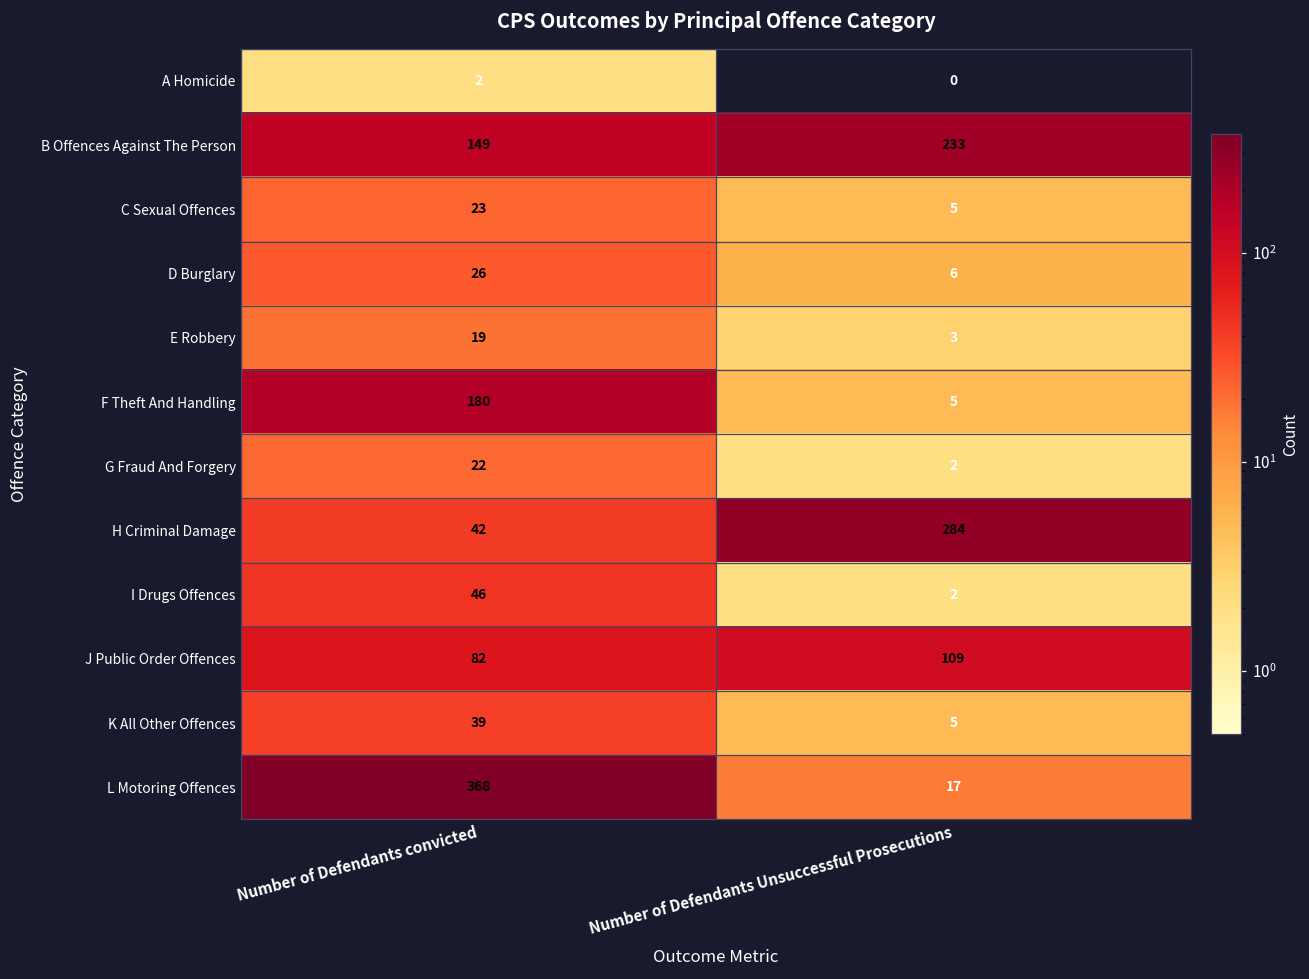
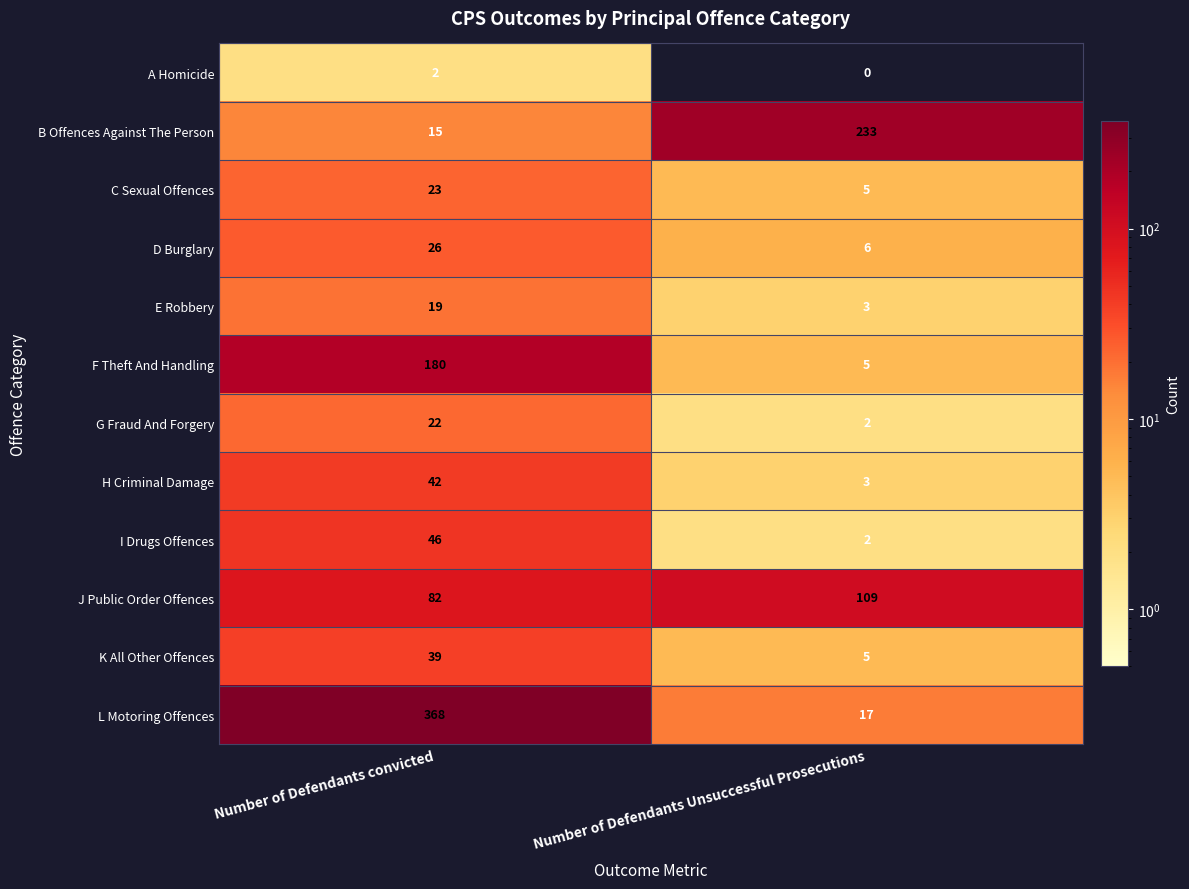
B Offences Against The Person, Number of Defendants convicted: 149 -> 15
H Criminal Damage, Number of Defendants Unsuccessful Prosecutions: 284 -> 3
